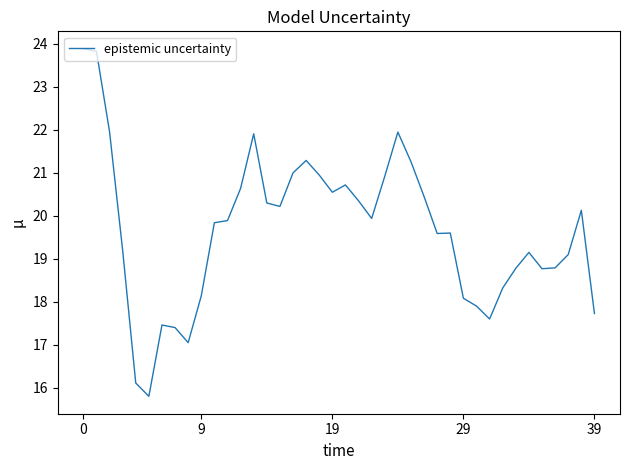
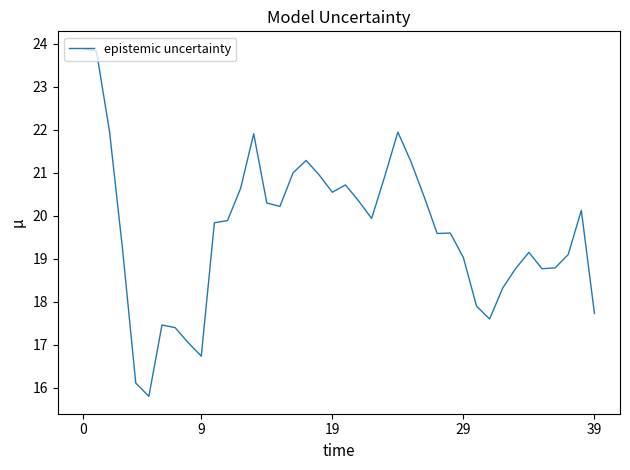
9: 18.1 -> 16.7
29: 18.1 -> 19.0
